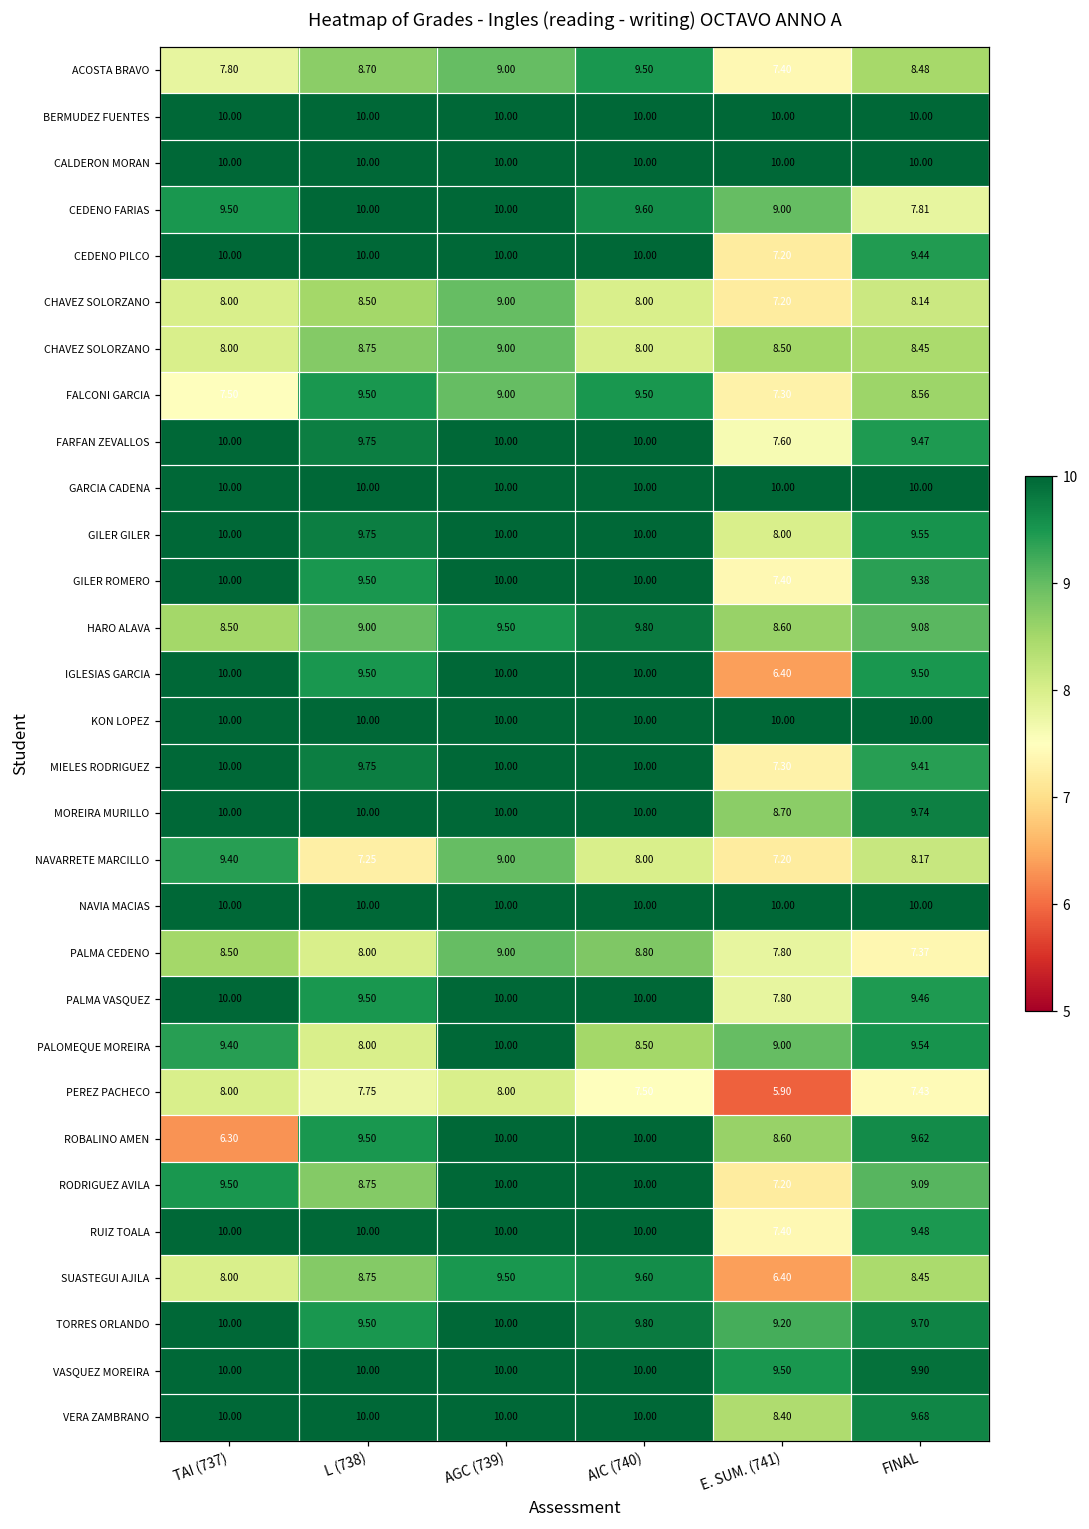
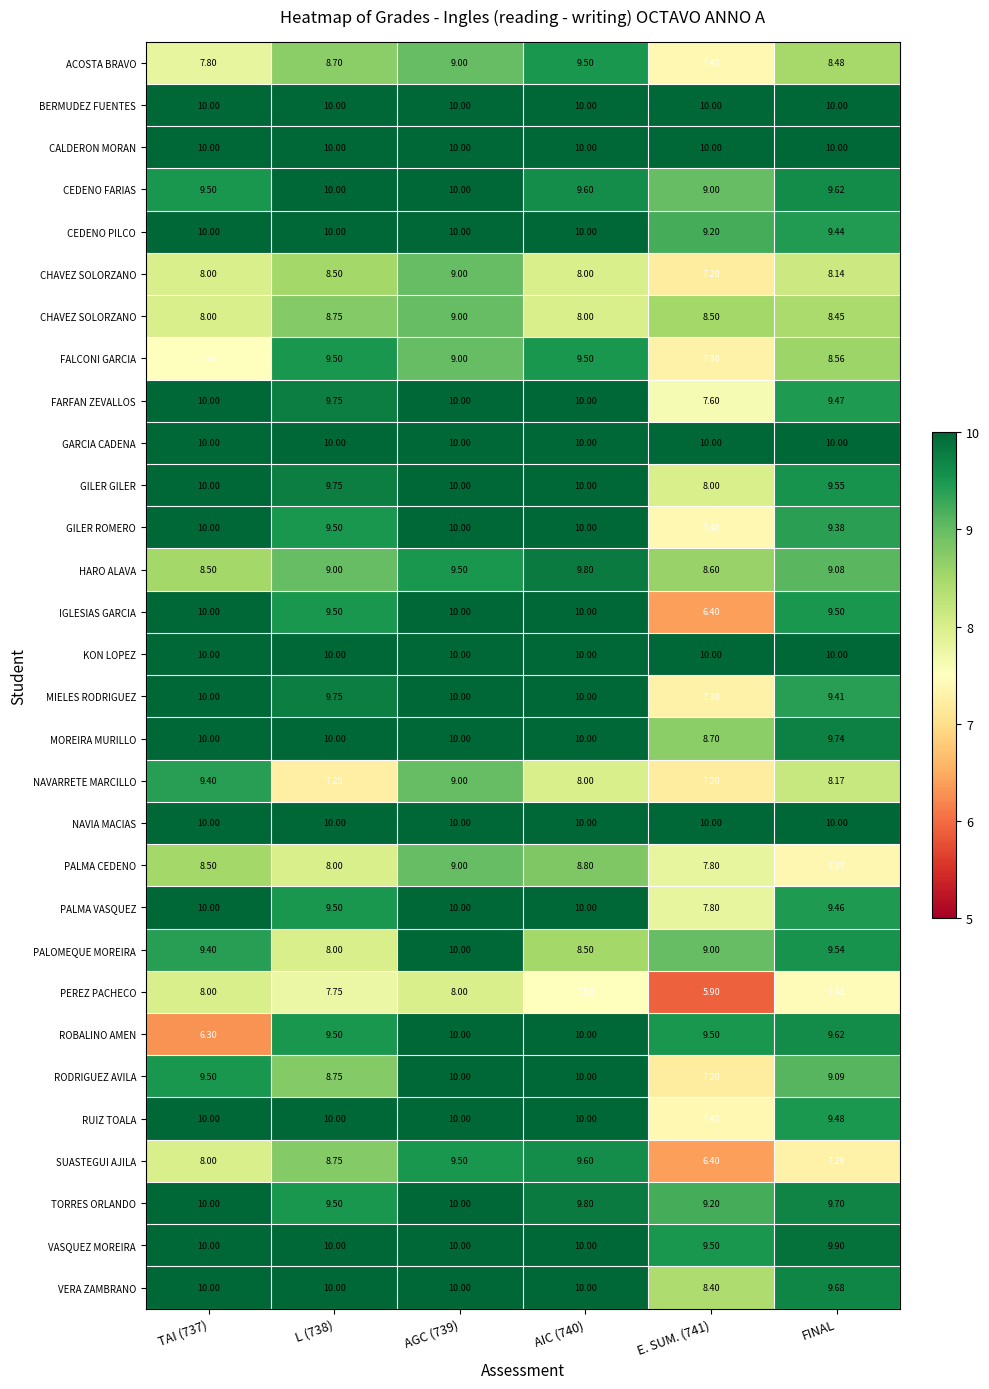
CEDENO FARIAS, FINAL: 7.81 -> 9.62
CEDENO PILCO, E. SUM. (741): 7.20 -> 9.20
ROBALINO AMEN, E. SUM. (741): 8.60 -> 9.50
SUASTEGUI AJILA, FINAL: 8.45 -> 7.29
